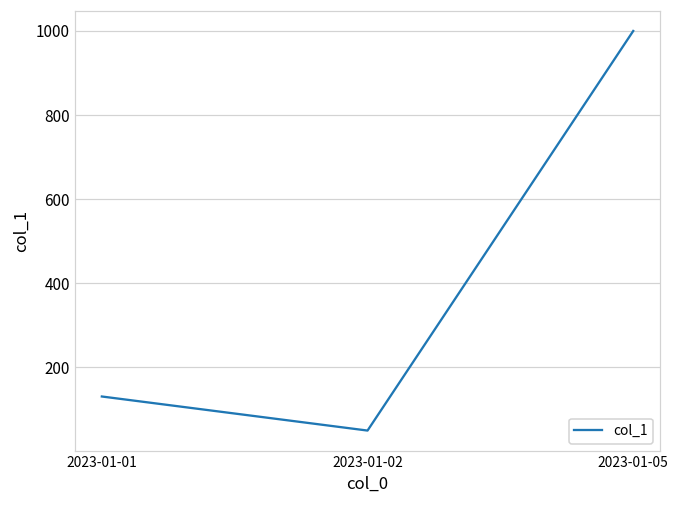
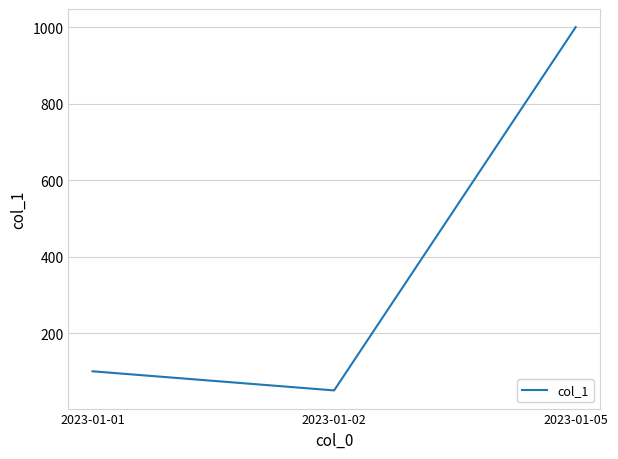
2023-01-01: 130 -> 100
